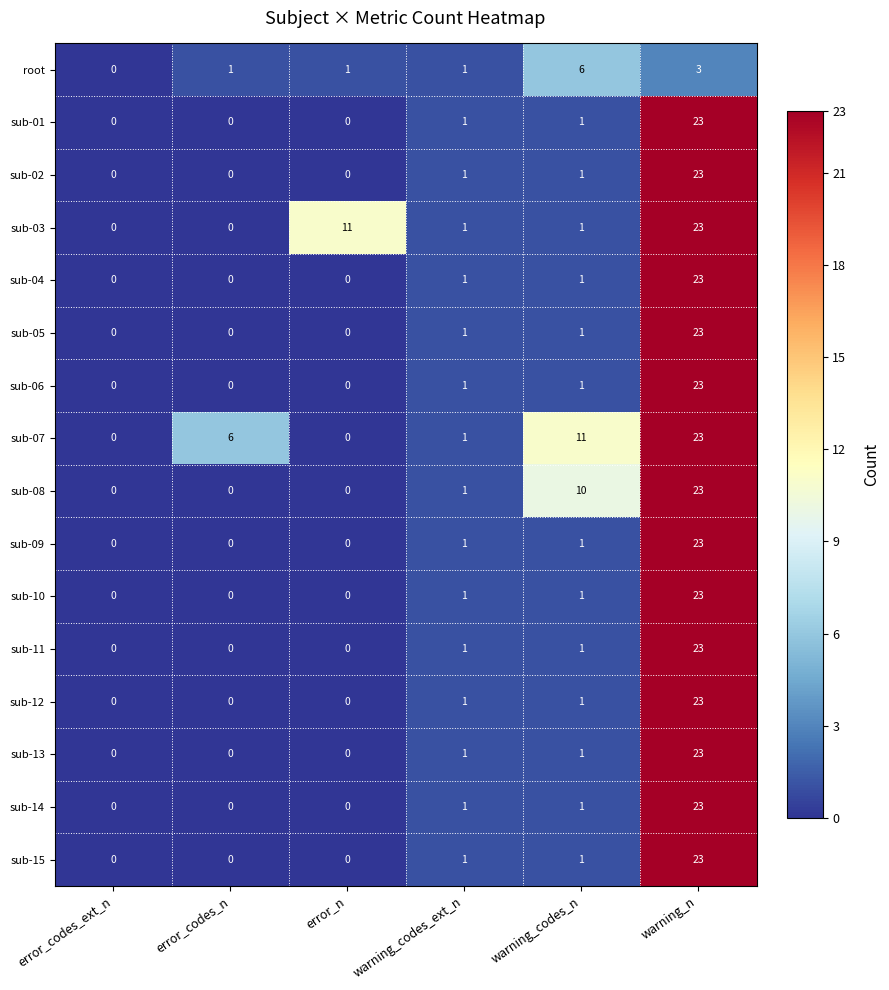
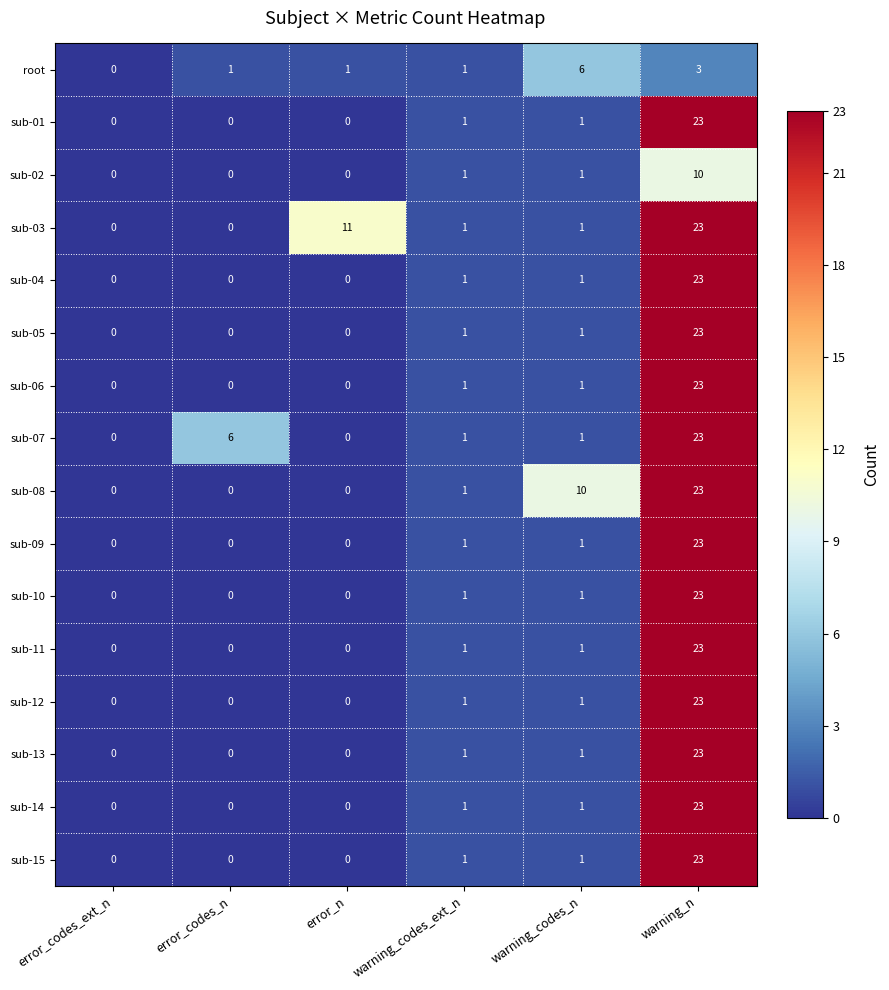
sub-02, warning_n: 23 -> 10
sub-07, warning_codes_n: 11 -> 1
